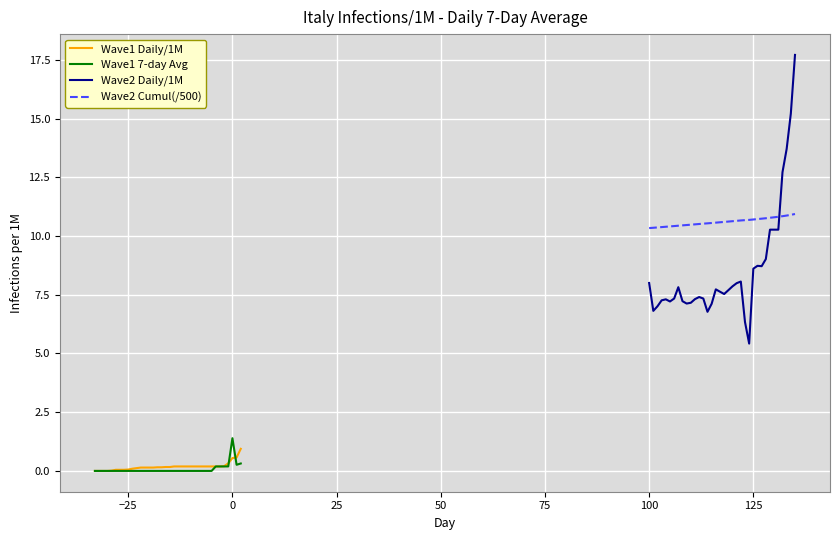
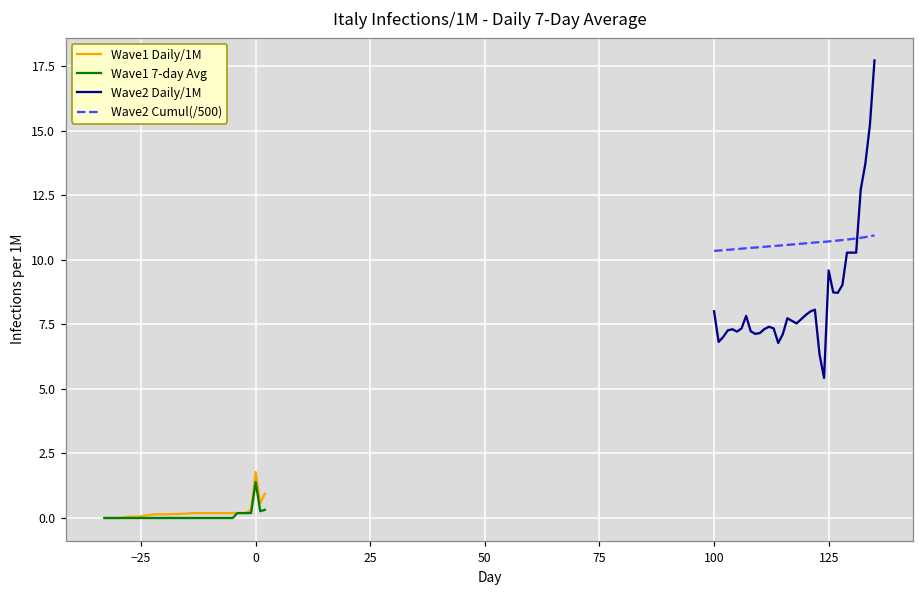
Wave1 Daily/1M, 0: 0.5 -> 1.8
Wave2 Daily/1M, 125: 8.6 -> 9.6
